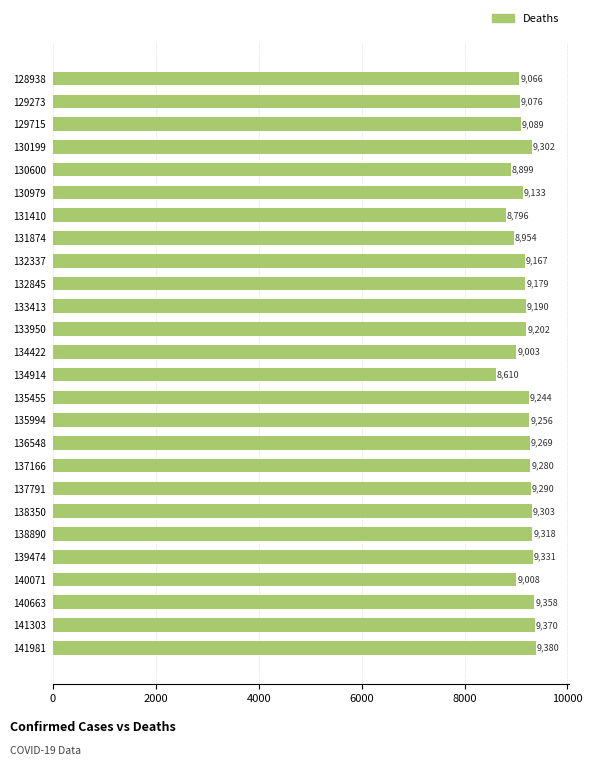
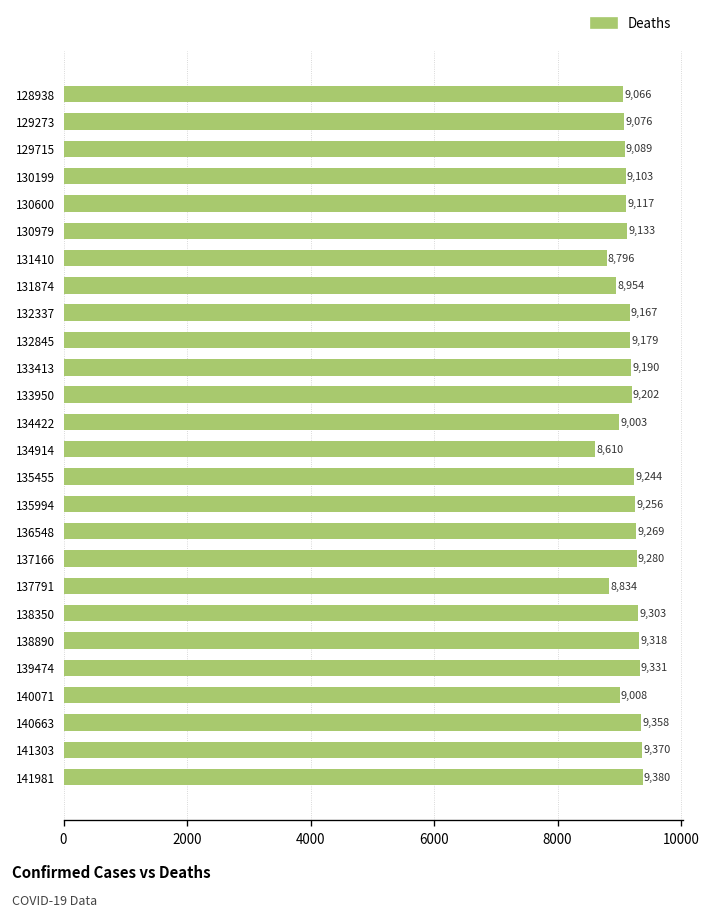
130199: 9,302 -> 9,103
130600: 8,899 -> 9,117
137791: 9,290 -> 8,834
